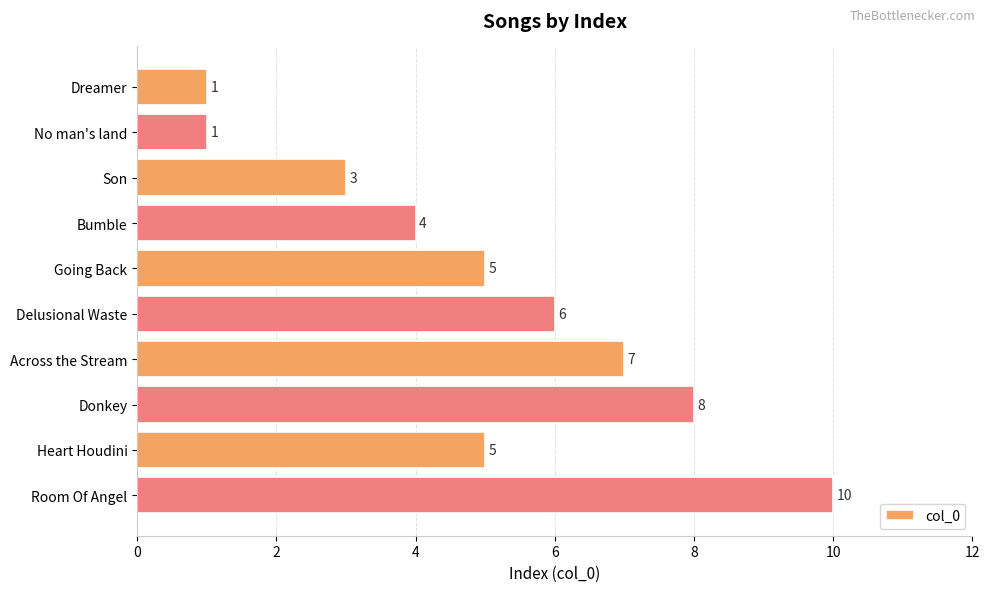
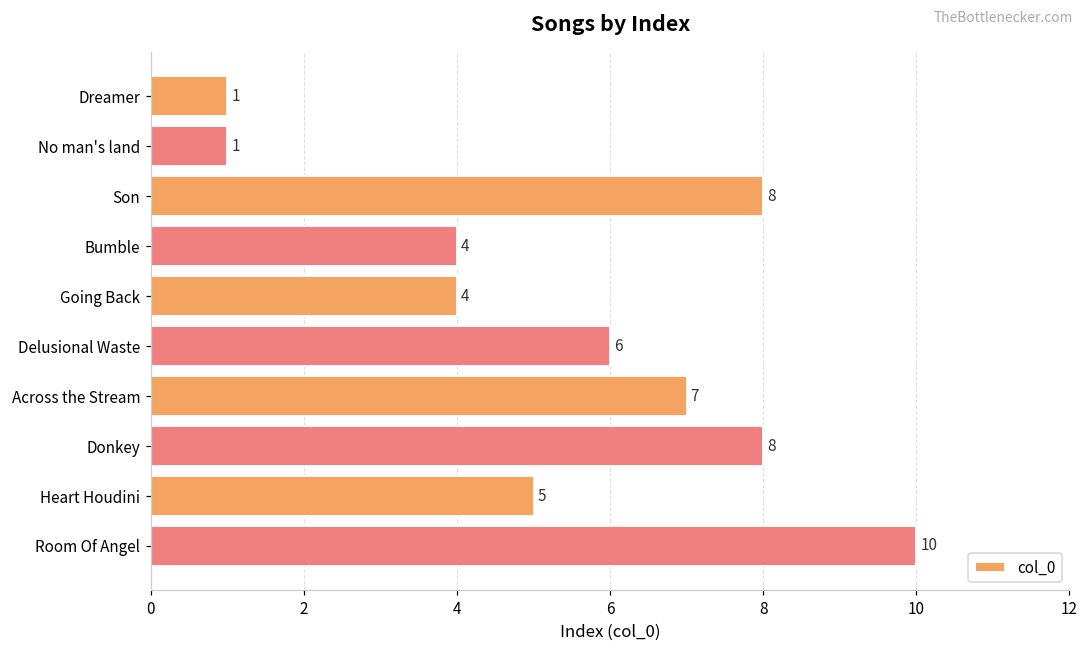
Son: 3 -> 8
Going Back: 5 -> 4
